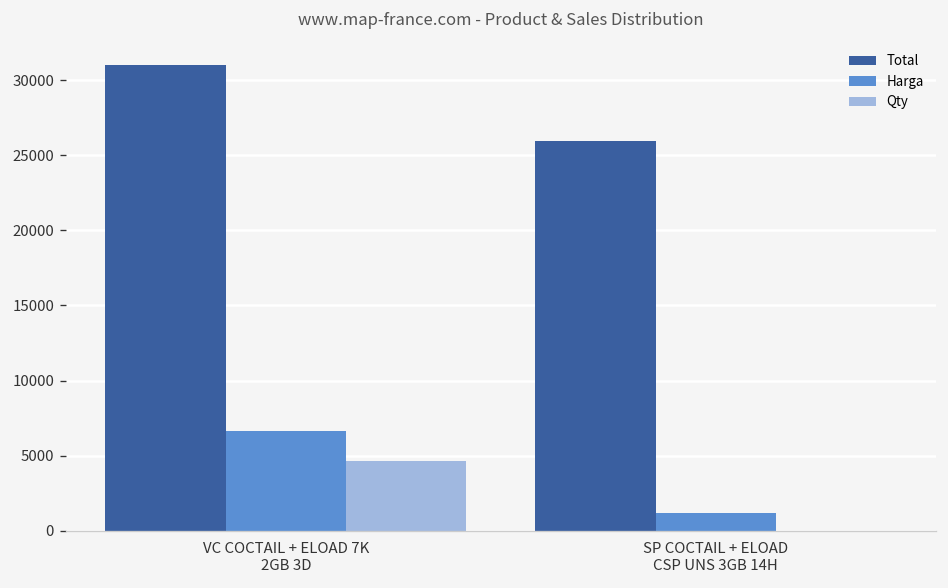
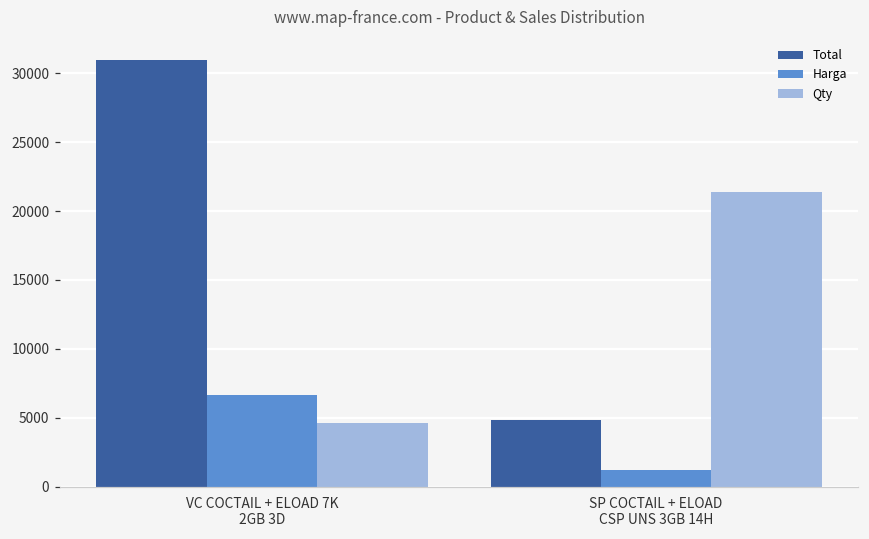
Total, SP COCTAIL + ELOAD CSP UNS 3GB 14H: 26000 -> 4800
Qty, SP COCTAIL + ELOAD CSP UNS 3GB 14H: 0 -> 21400
